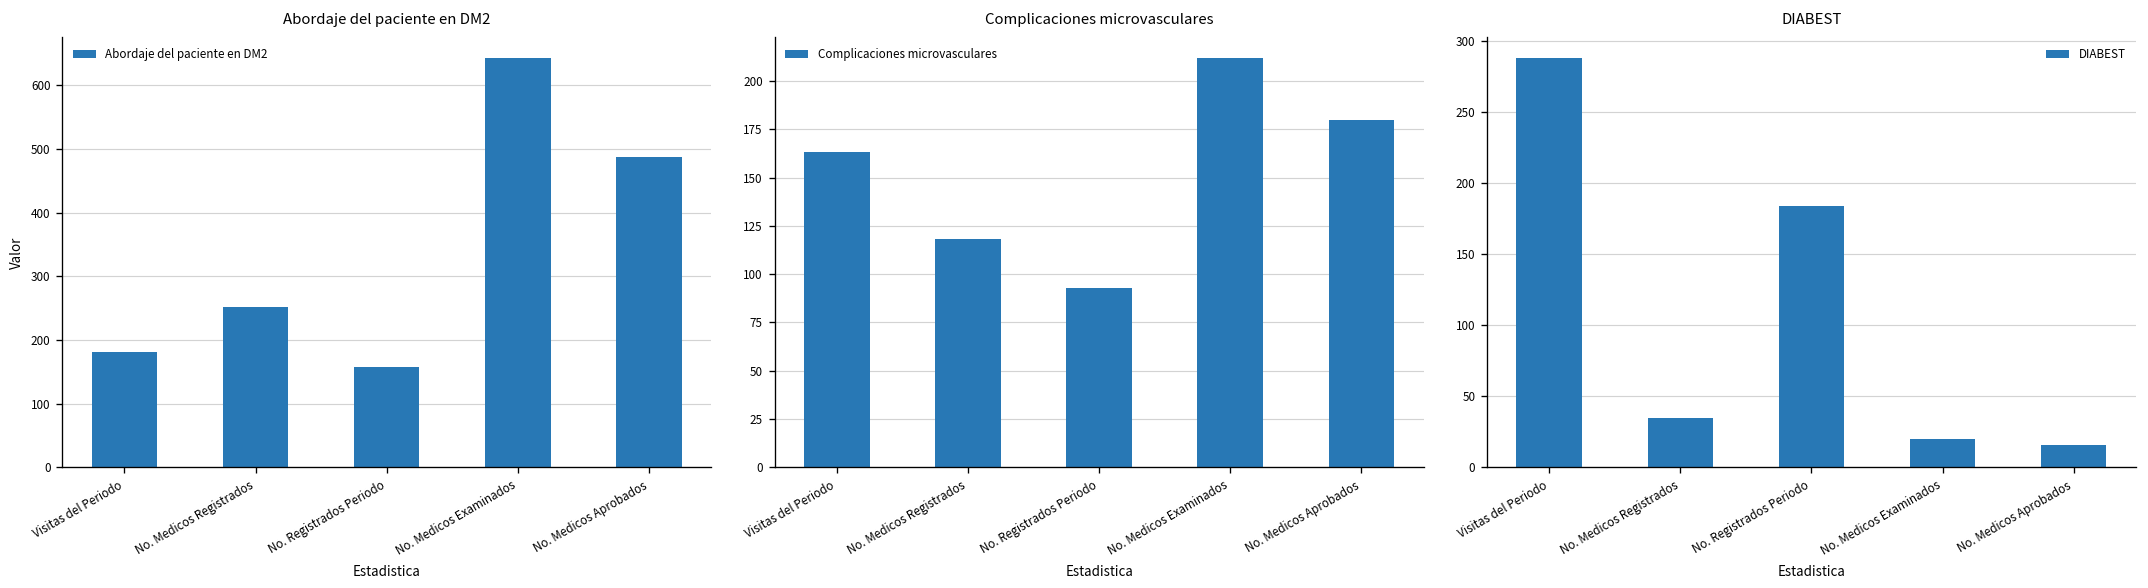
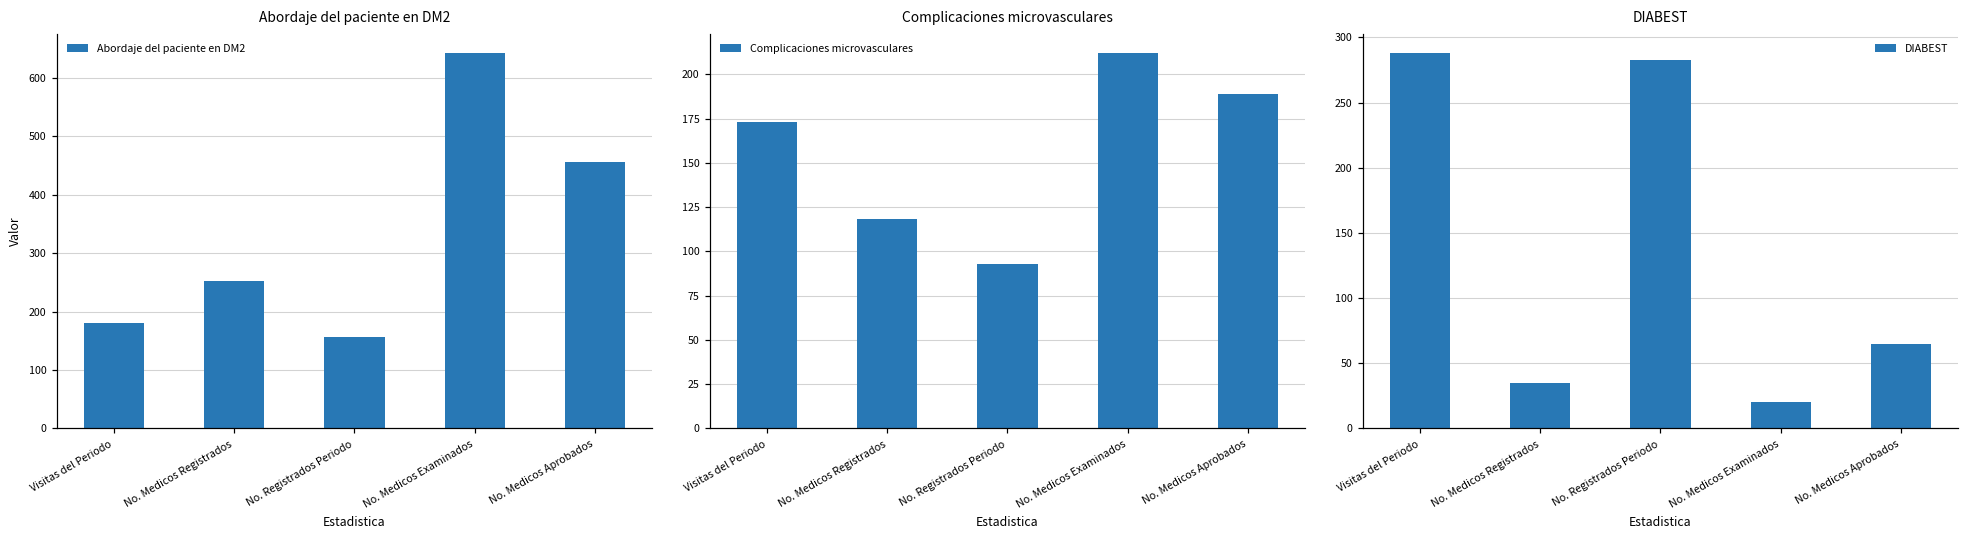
Abordaje del paciente en DM2, No. Medicos Aprobados: 490 -> 460
Complicaciones microvasculares, Visitas del Periodo: 163 -> 173
Complicaciones microvasculares, No. Medicos Aprobados: 180 -> 189
DIABEST, No. Registrados Periodo: 184 -> 283
DIABEST, No. Medicos Aprobados: 16 -> 65
